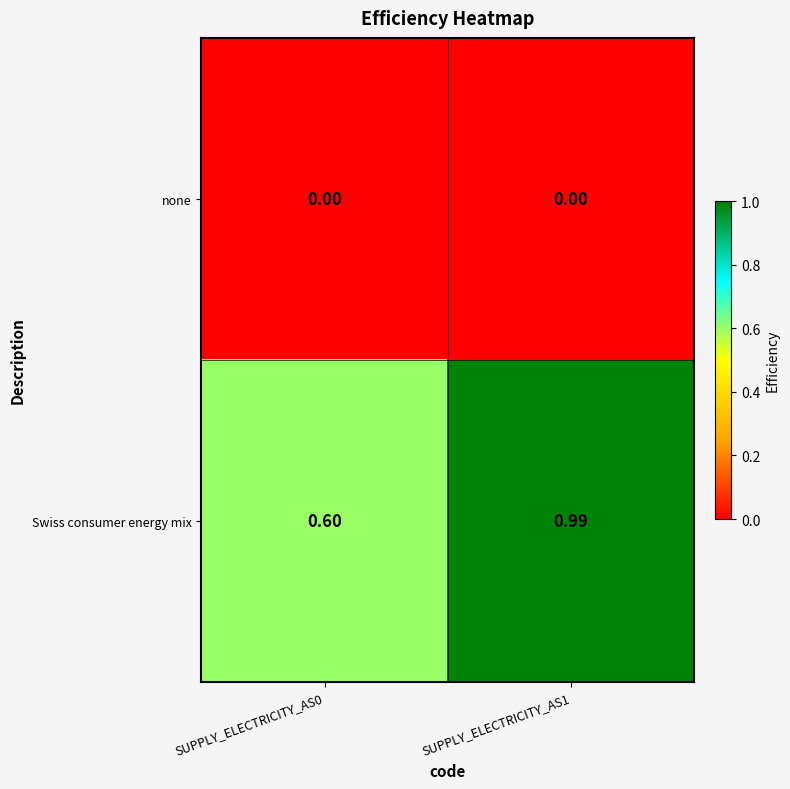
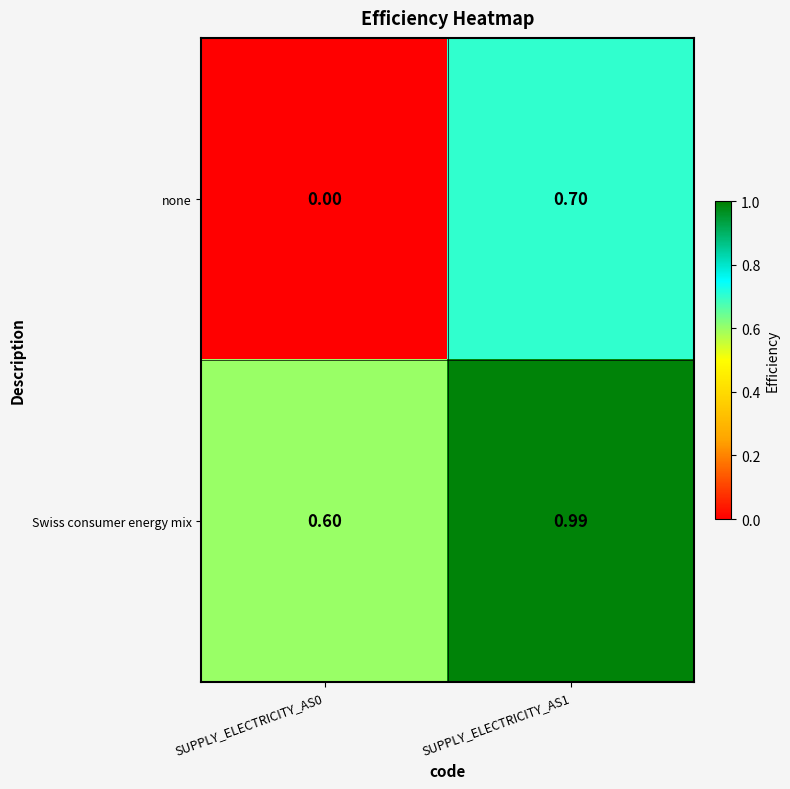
none, SUPPLY_ELECTRICITY_AS1: 0.00 -> 0.70
